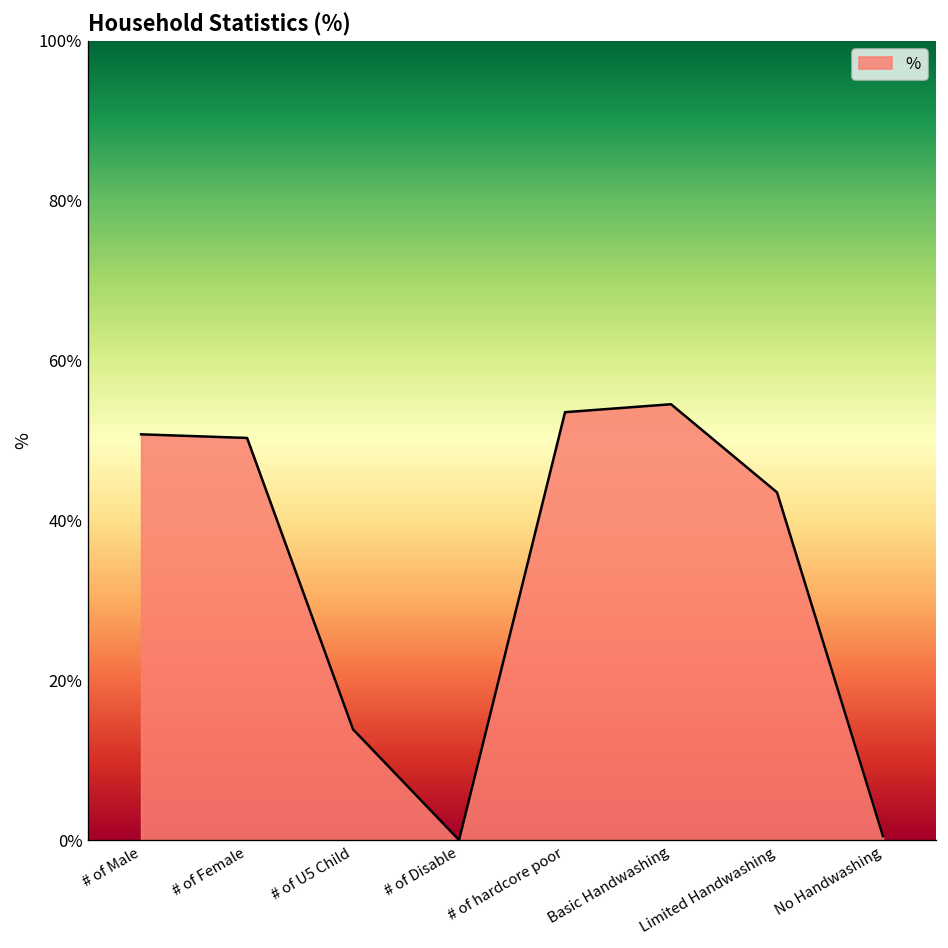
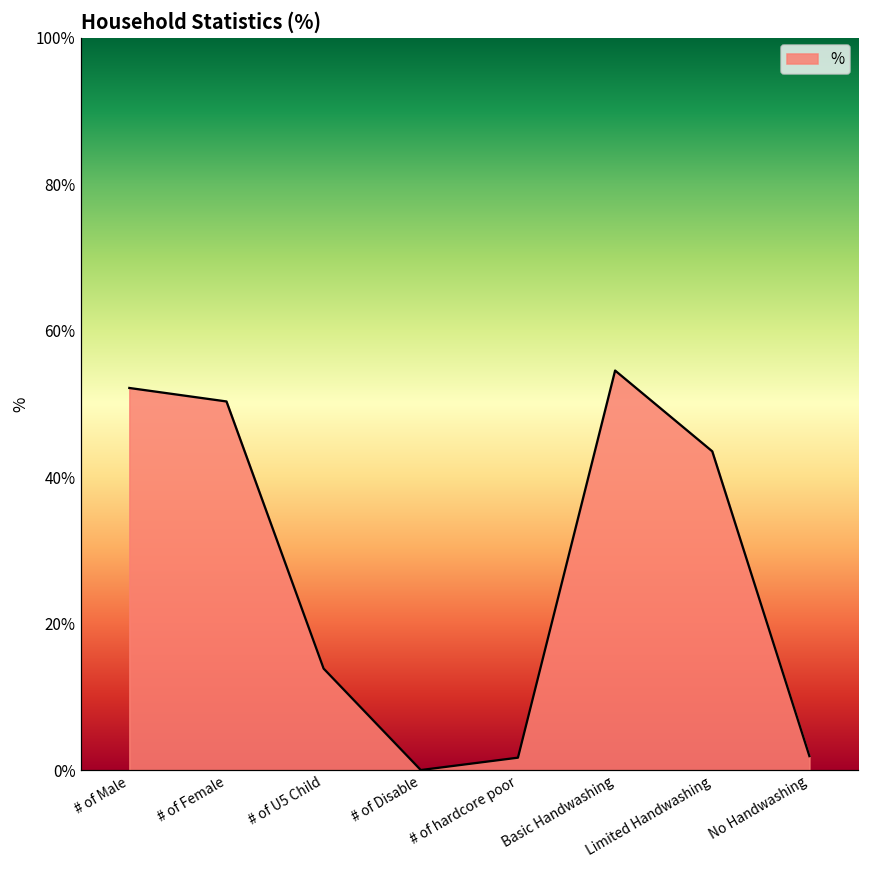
# of Male: 51% -> 52%
# of hardcore poor: 54% -> 2%
No Handwashing: 1% -> 2%
